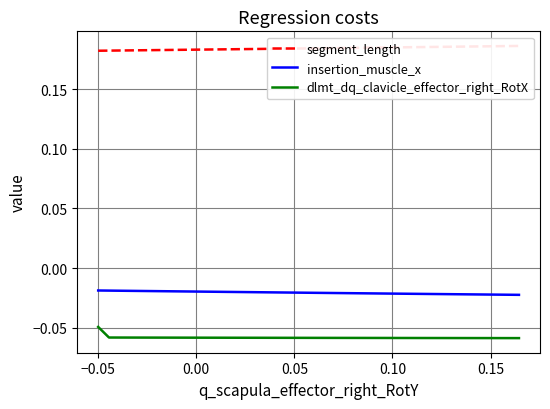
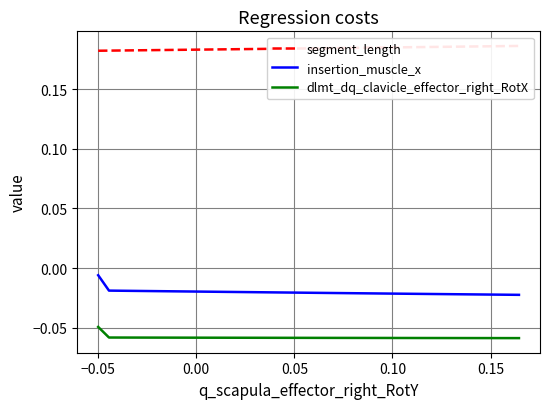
insertion_muscle_x, −0.05: -0.019 -> -0.006
